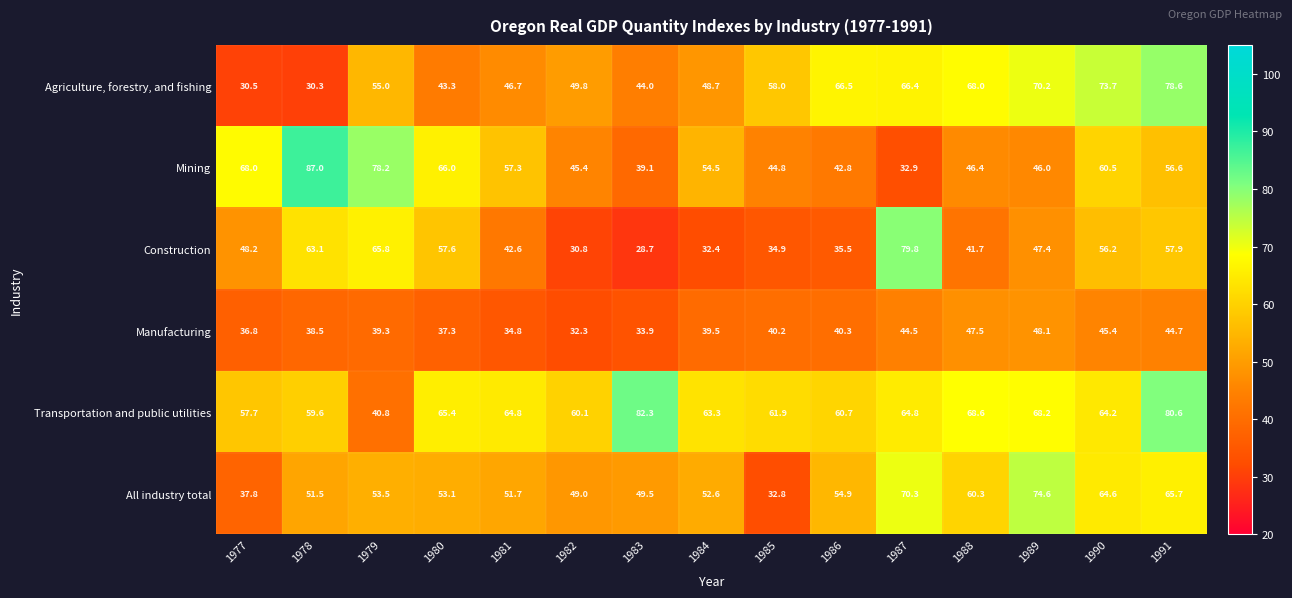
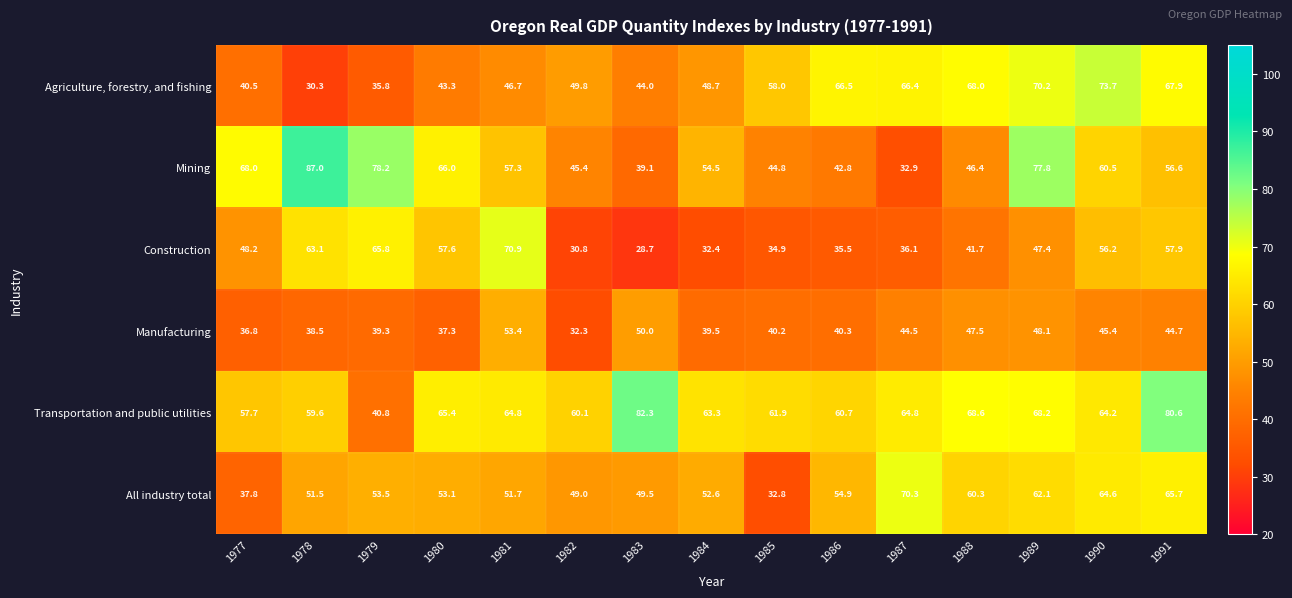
Agriculture, forestry, and fishing, 1977: 30.5 -> 40.5
Agriculture, forestry, and fishing, 1979: 55.0 -> 35.8
Agriculture, forestry, and fishing, 1991: 78.6 -> 67.9
Mining, 1989: 46.0 -> 77.8
Construction, 1981: 42.6 -> 70.9
Construction, 1987: 79.8 -> 36.1
Manufacturing, 1981: 34.8 -> 53.4
Manufacturing, 1983: 33.9 -> 50.0
All industry total, 1989: 74.6 -> 62.1
